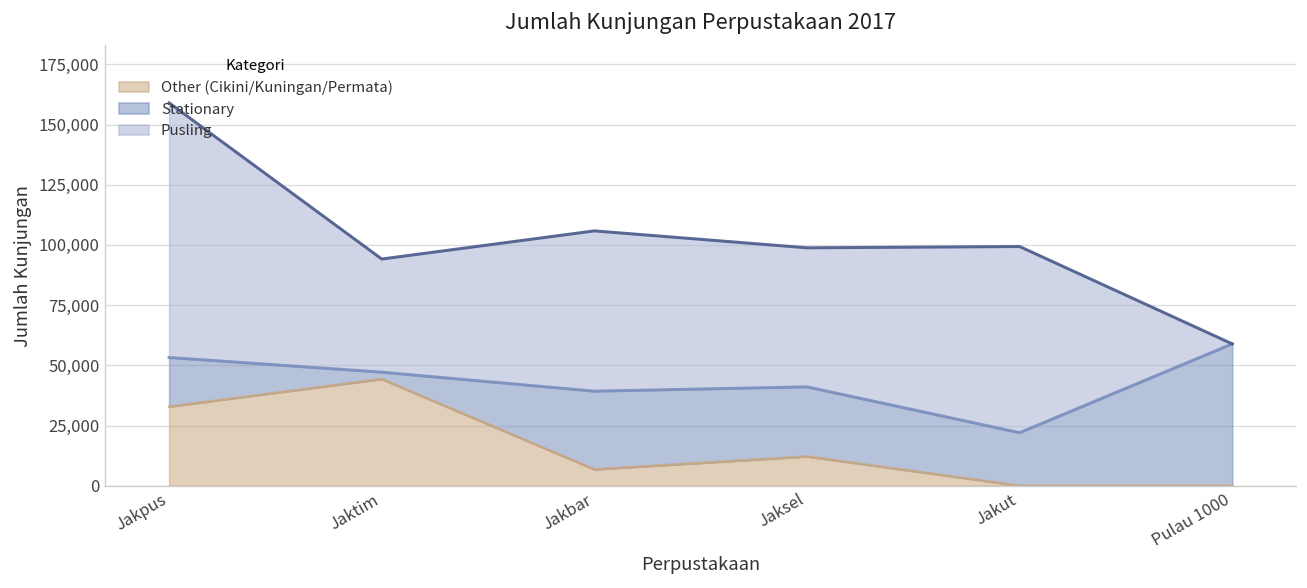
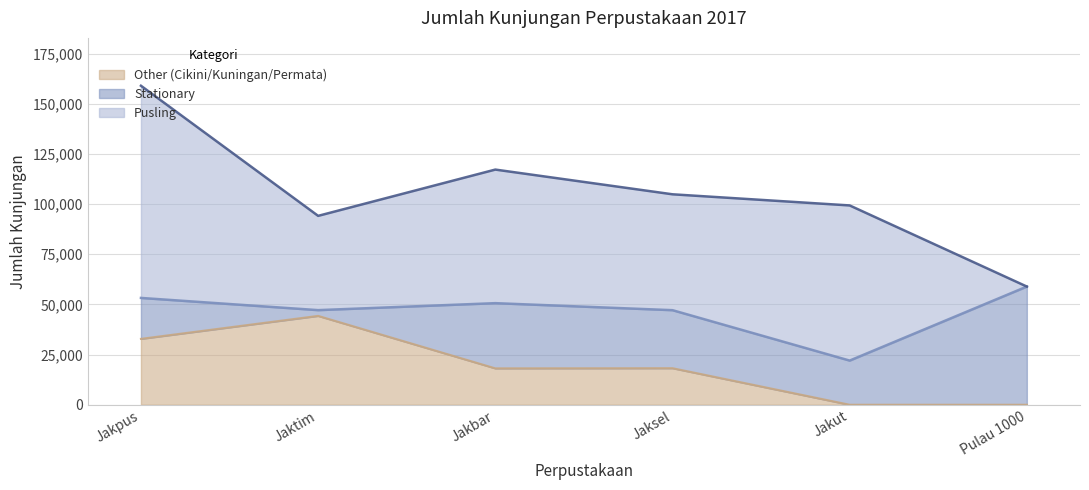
Other (Cikini/Kuningan/Permata), Jakbar: 7,000 -> 18,000
Other (Cikini/Kuningan/Permata), Jaksel: 12,000 -> 18,000
